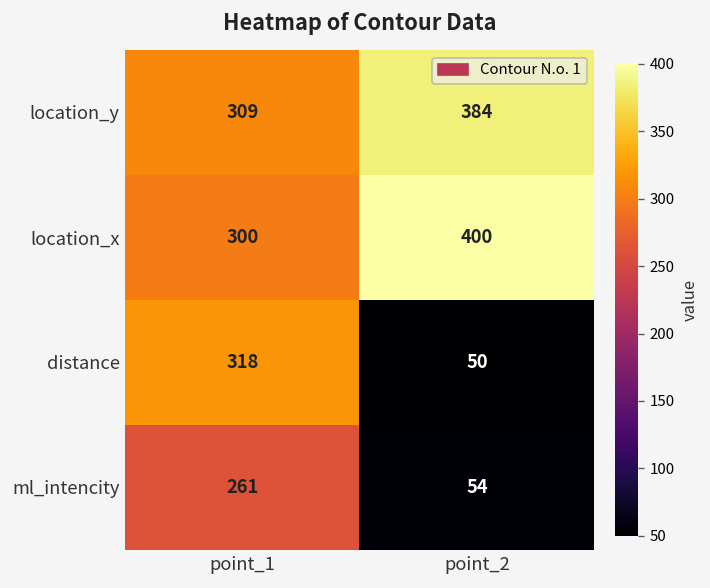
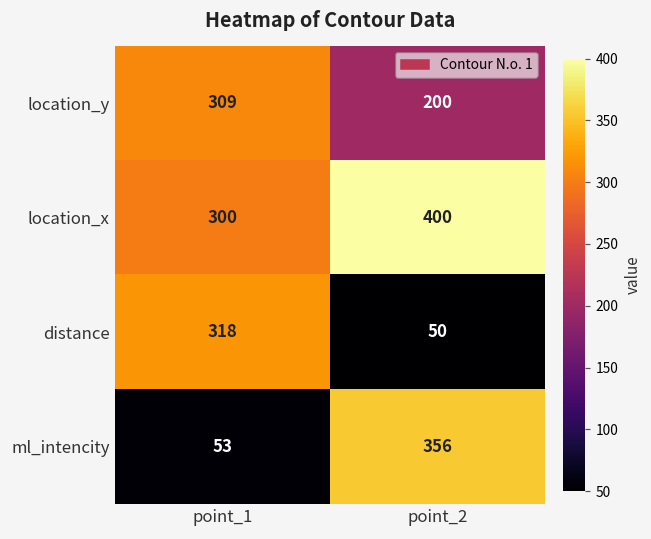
location_y, point_2: 384 -> 200
ml_intencity, point_1: 261 -> 53
ml_intencity, point_2: 54 -> 356
